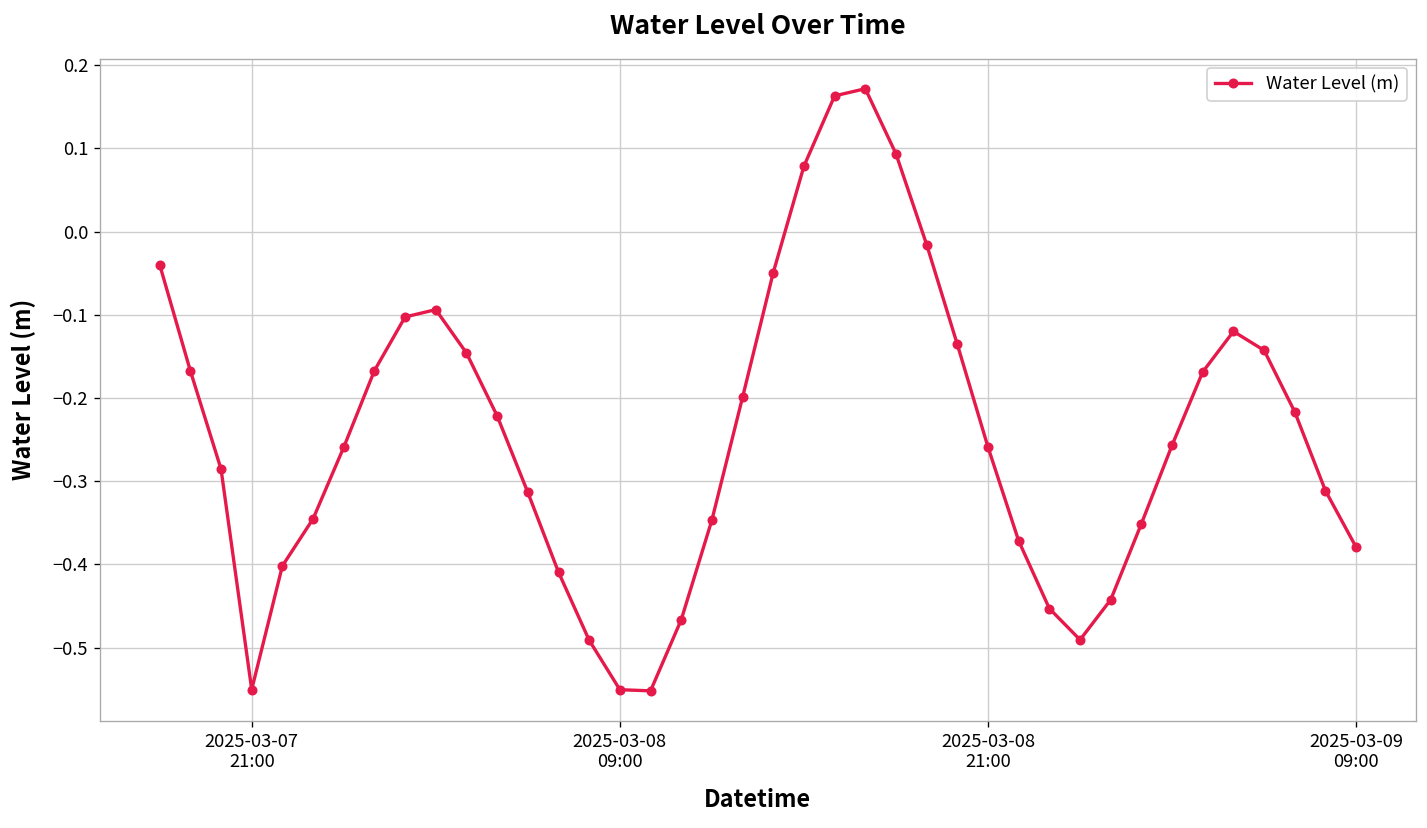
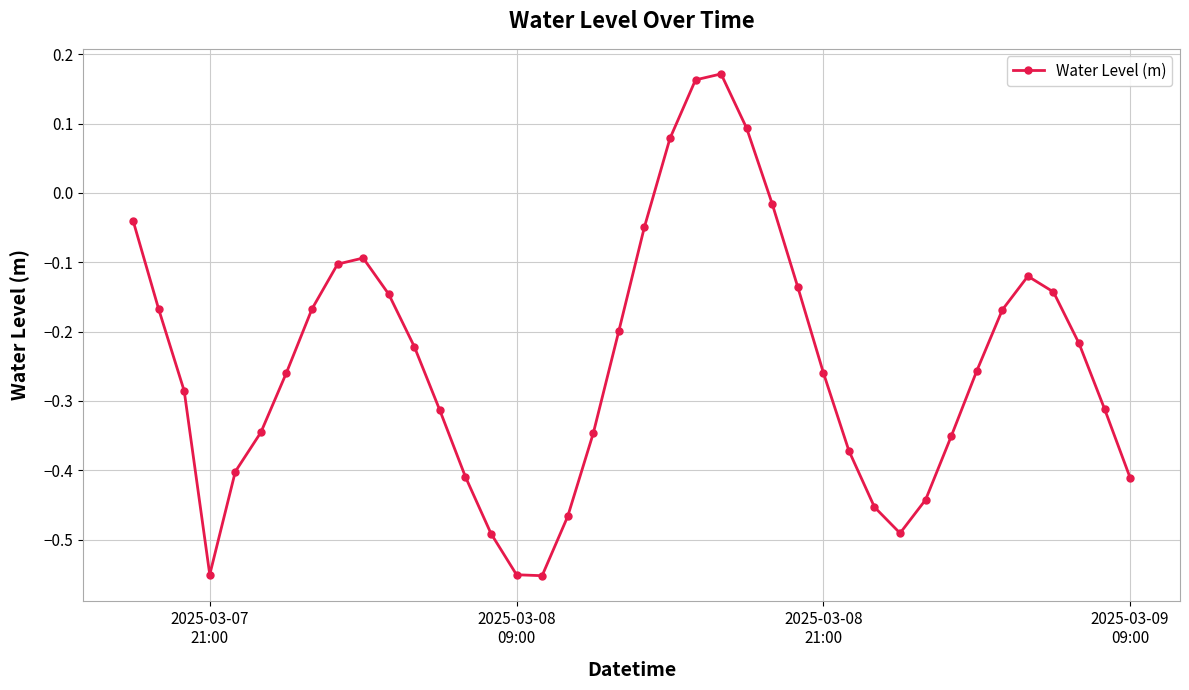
2025-03-09 09:00: -0.38 -> -0.41
